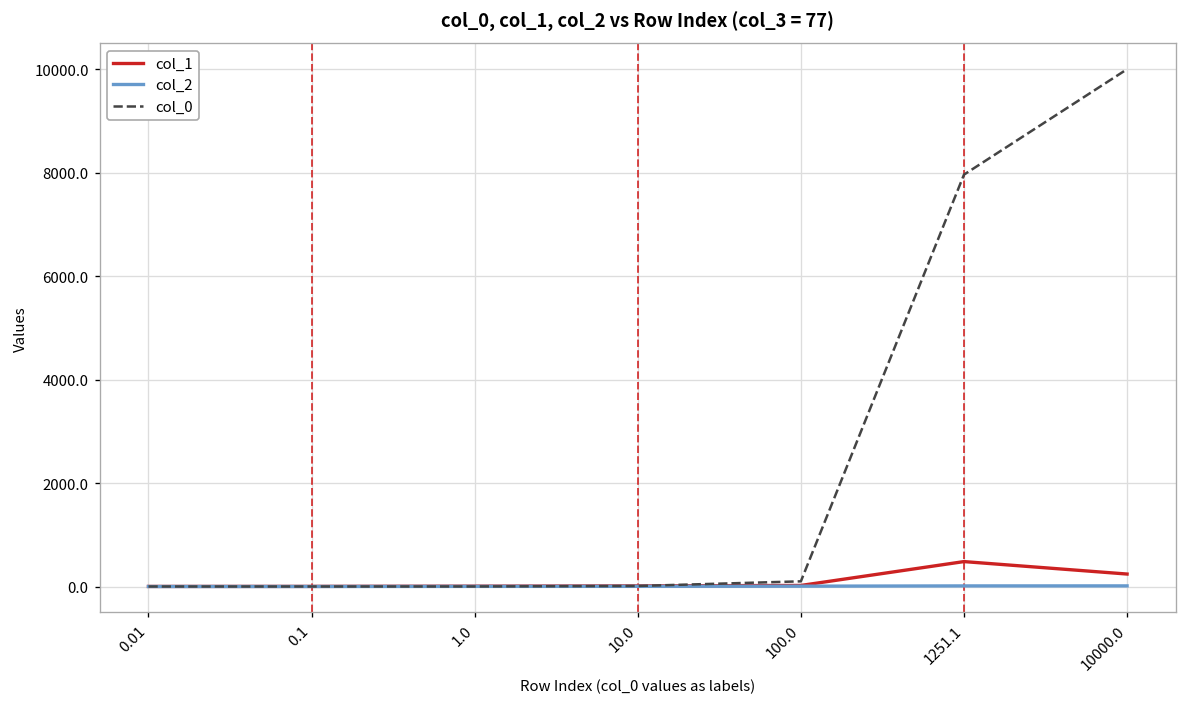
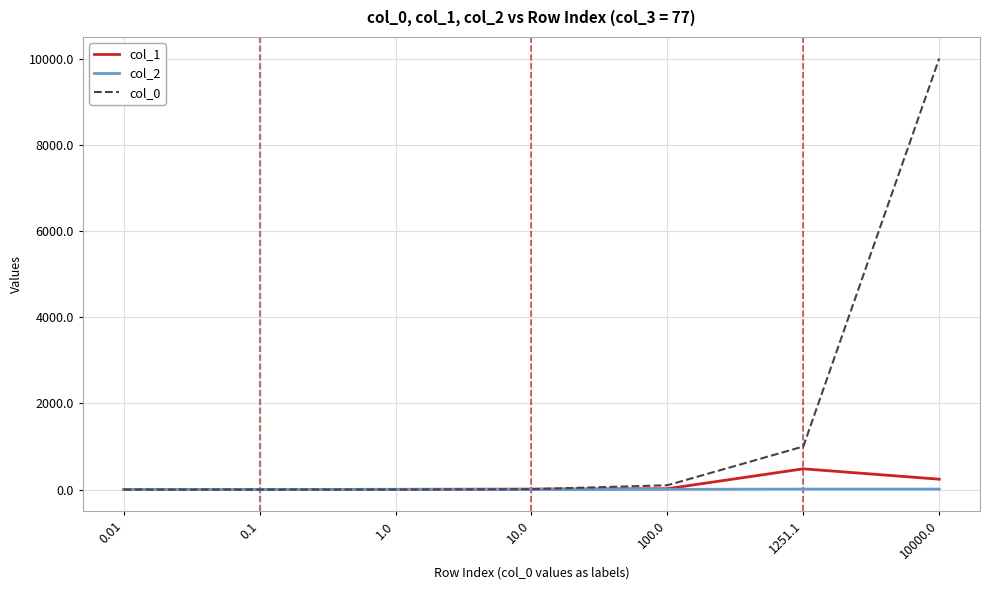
col_0, 1251.1: 8000 -> 1000
